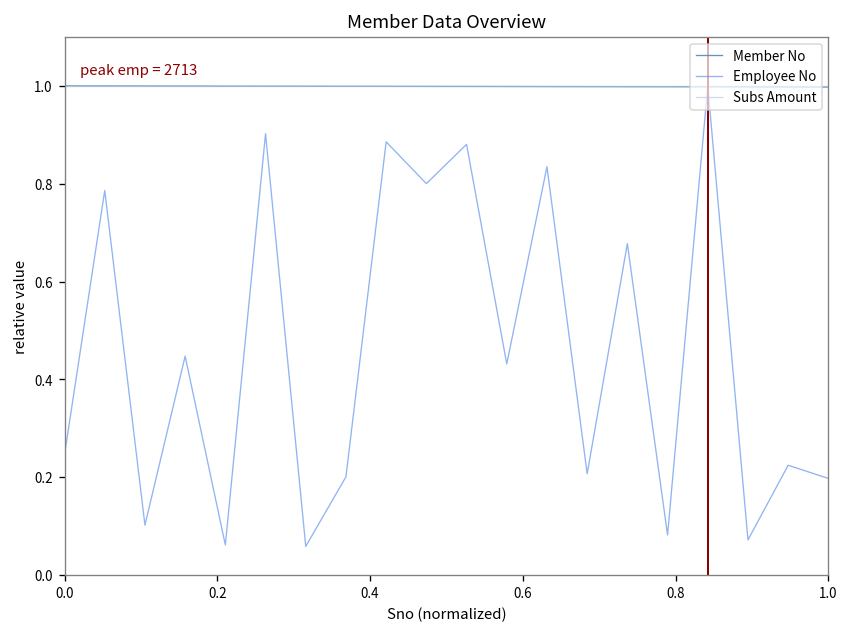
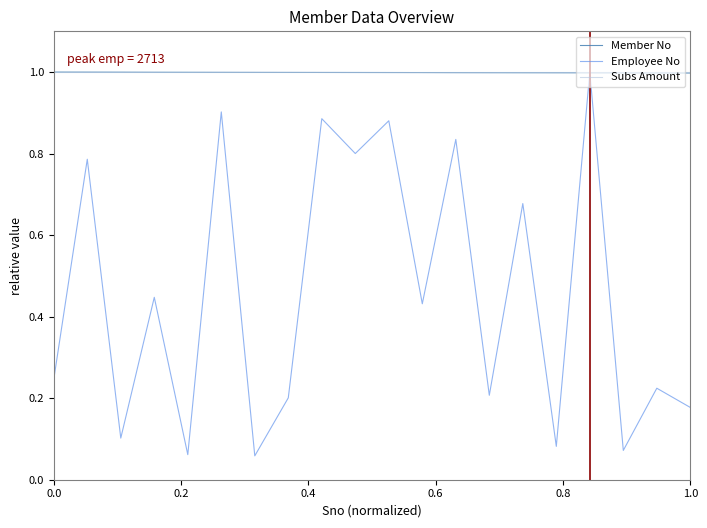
Employee No, 1.0: 0.20 -> 0.18
